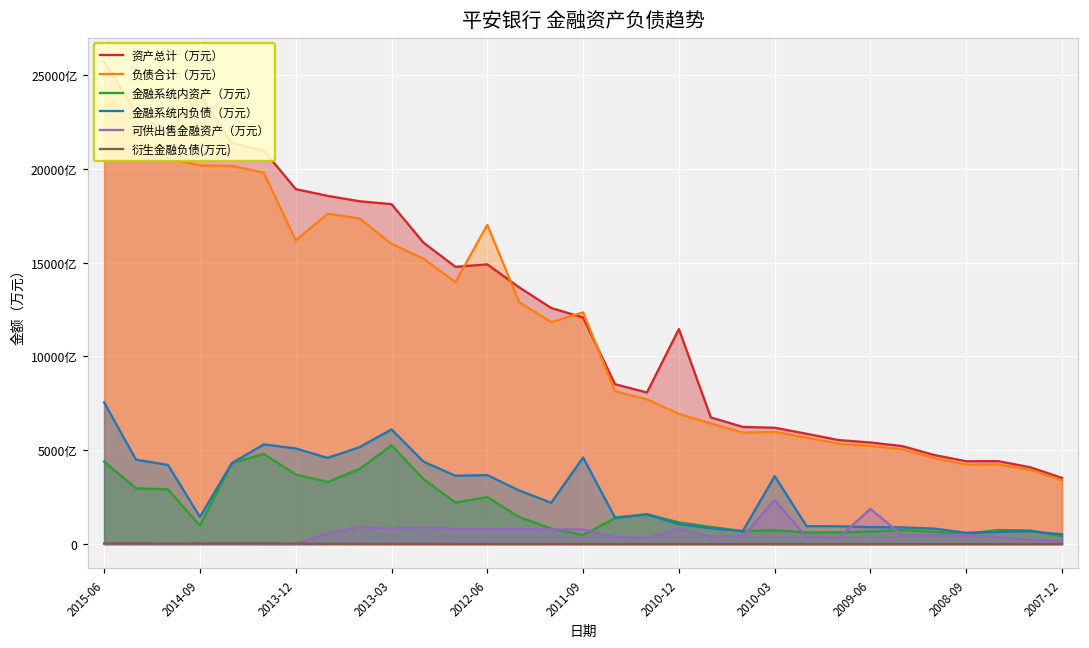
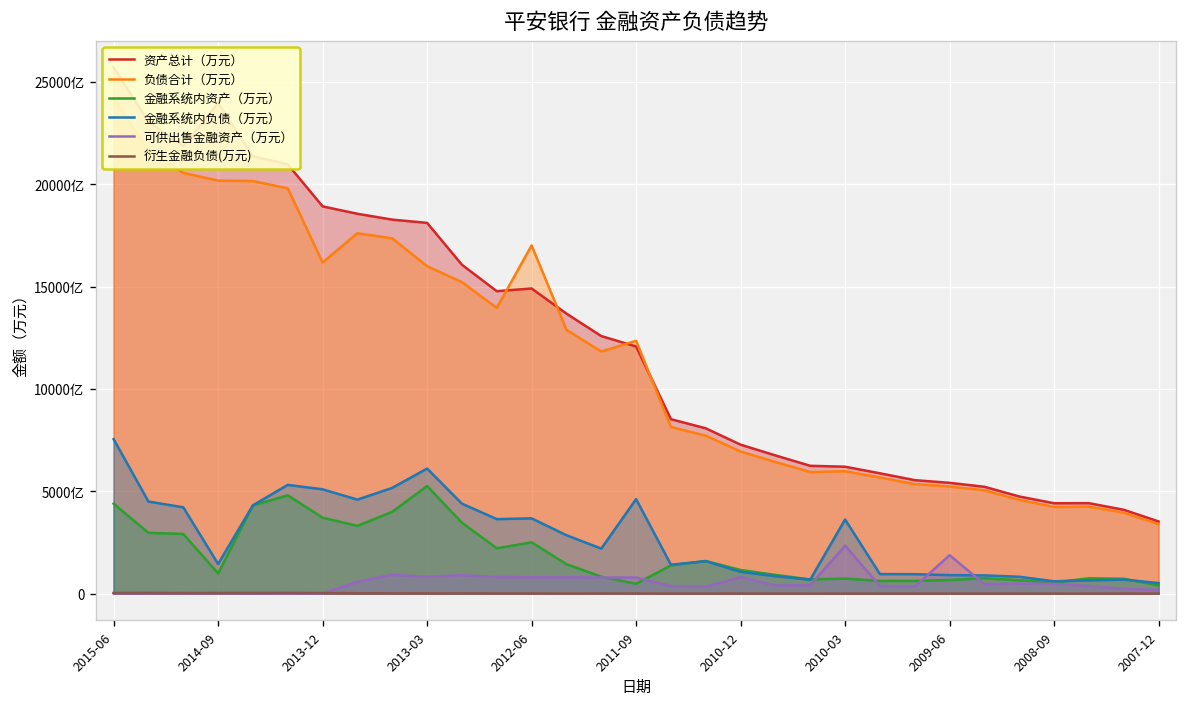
资产总计（万元）, 2010-12: 11500亿 -> 7300亿
